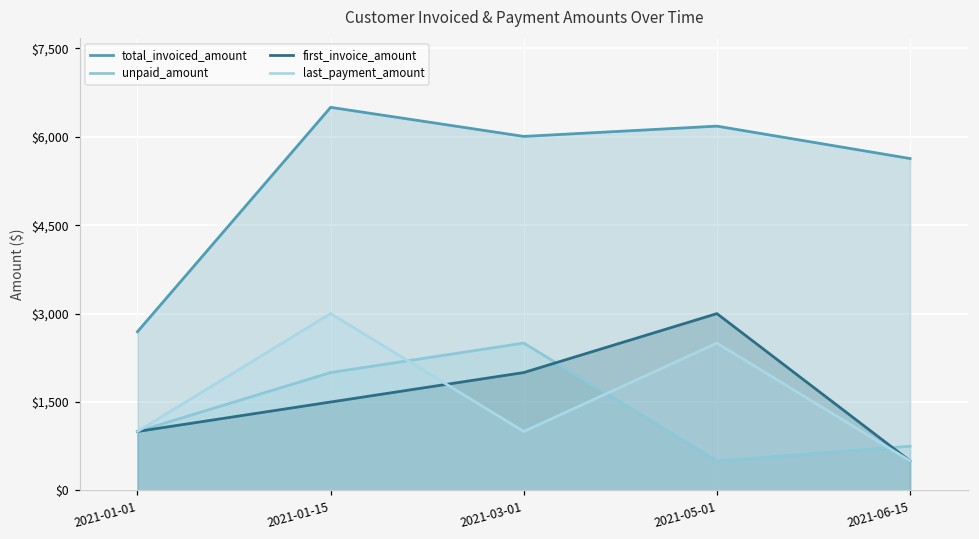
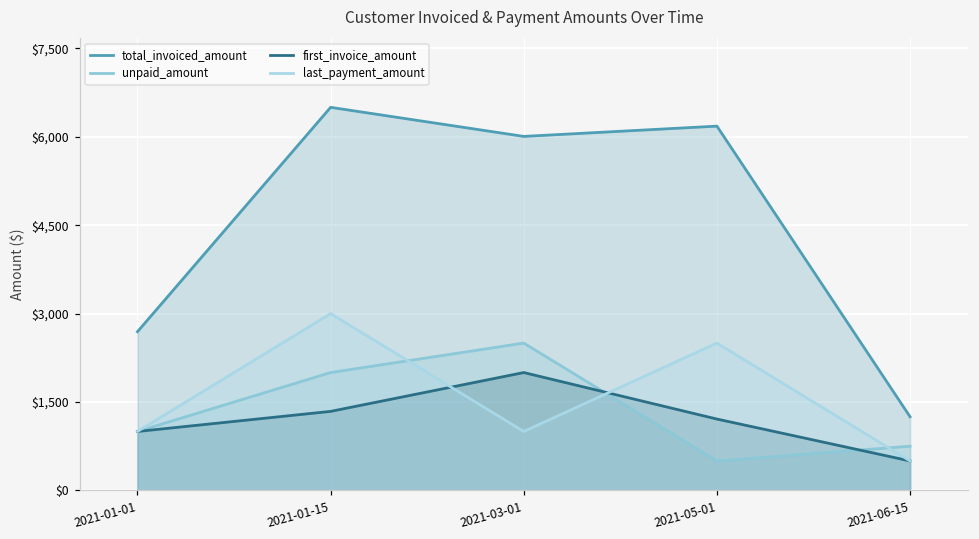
first_invoice_amount, 2021-01-15: $1,500 -> $1,300
first_invoice_amount, 2021-05-01: $3,000 -> $1,200
total_invoiced_amount, 2021-06-15: $5,600 -> $1,300
